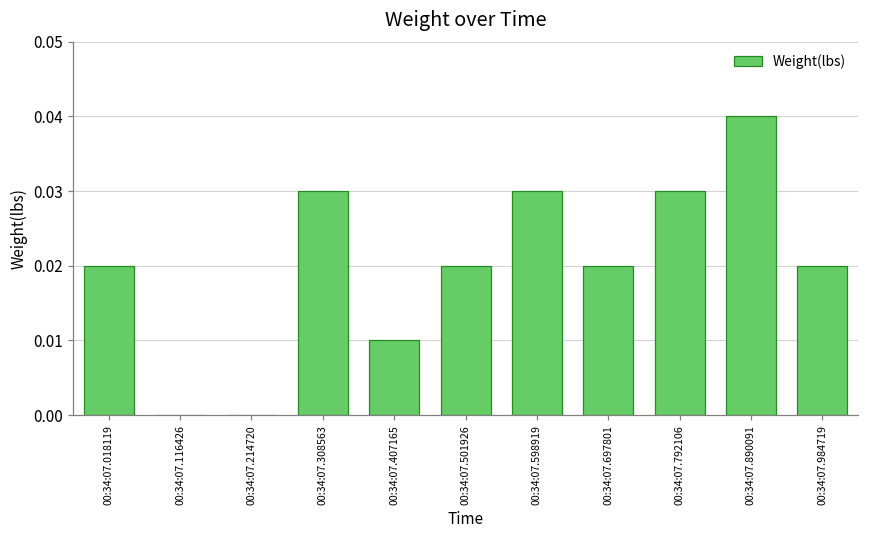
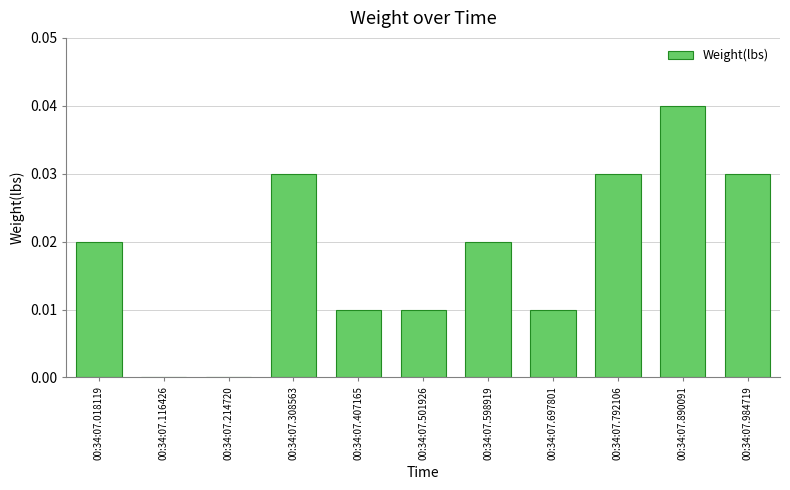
00:34:07.501926: 0.02 -> 0.01
00:34:07.598919: 0.03 -> 0.02
00:34:07.697801: 0.02 -> 0.01
00:34:07.984719: 0.02 -> 0.03
